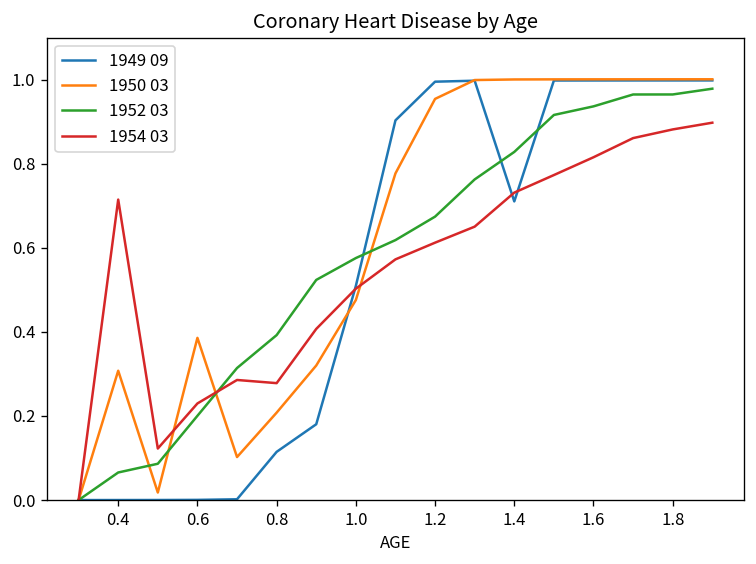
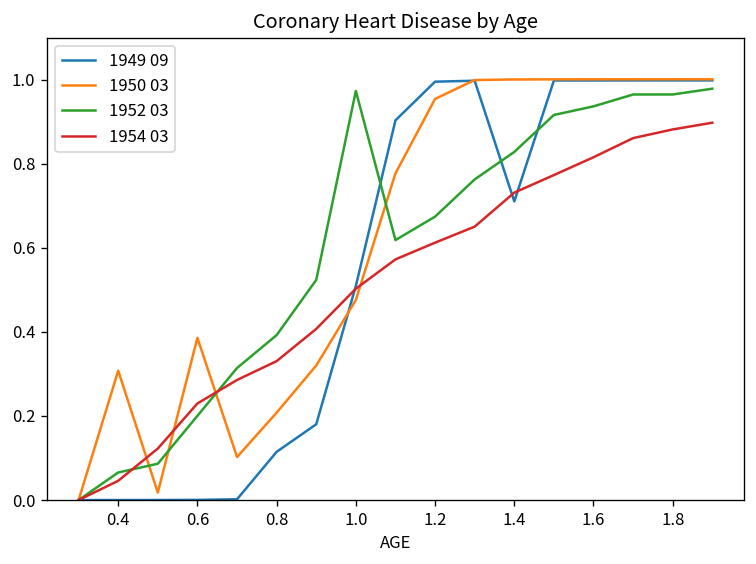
1954 03, 0.4: 0.71 -> 0.05
1954 03, 0.8: 0.28 -> 0.33
1952 03, 1.0: 0.58 -> 0.97
